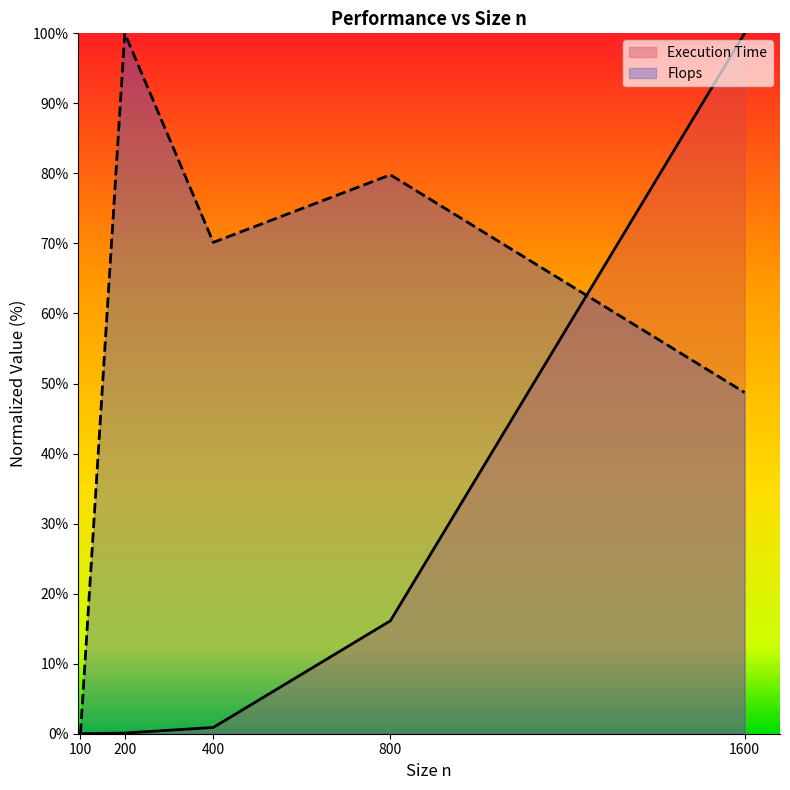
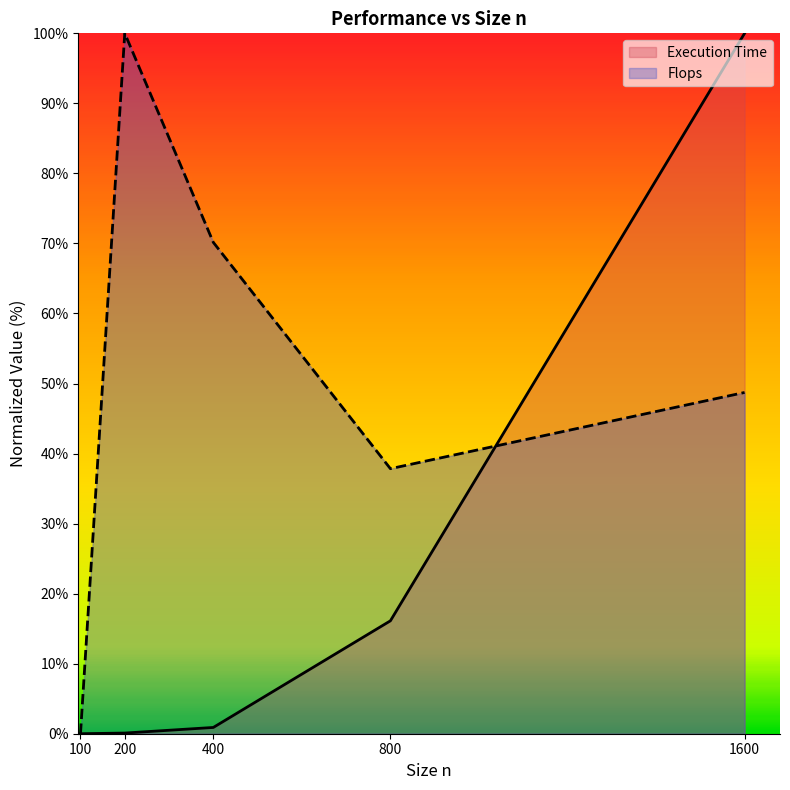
Flops, 800: 80% -> 38%
